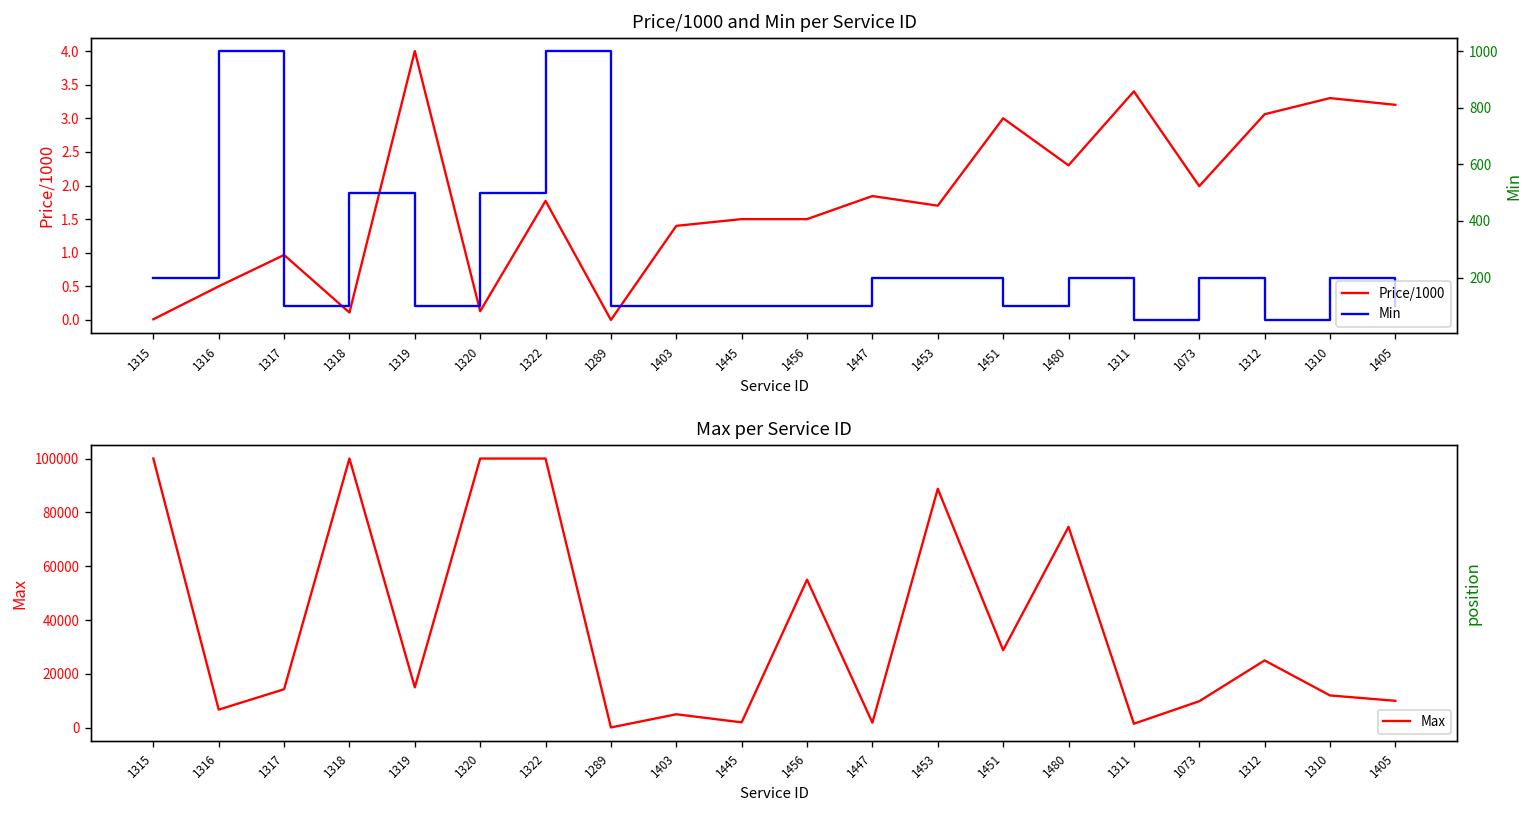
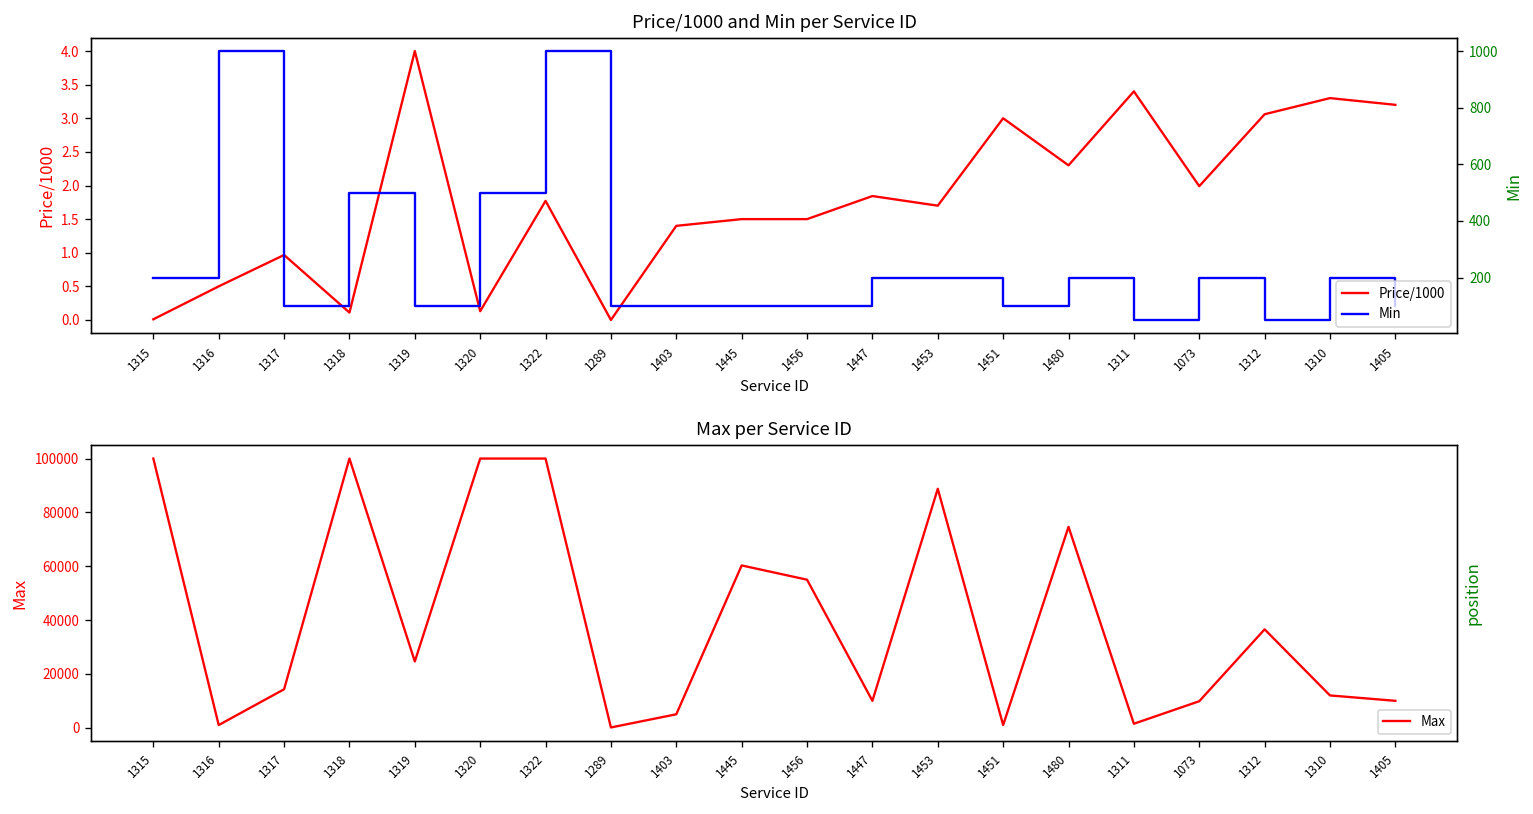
Max per Service ID, 1316: 7000 -> 1000
Max per Service ID, 1319: 15000 -> 25000
Max per Service ID, 1445: 2000 -> 60000
Max per Service ID, 1447: 2000 -> 10000
Max per Service ID, 1451: 29000 -> 1000
Max per Service ID, 1312: 25000 -> 37000
